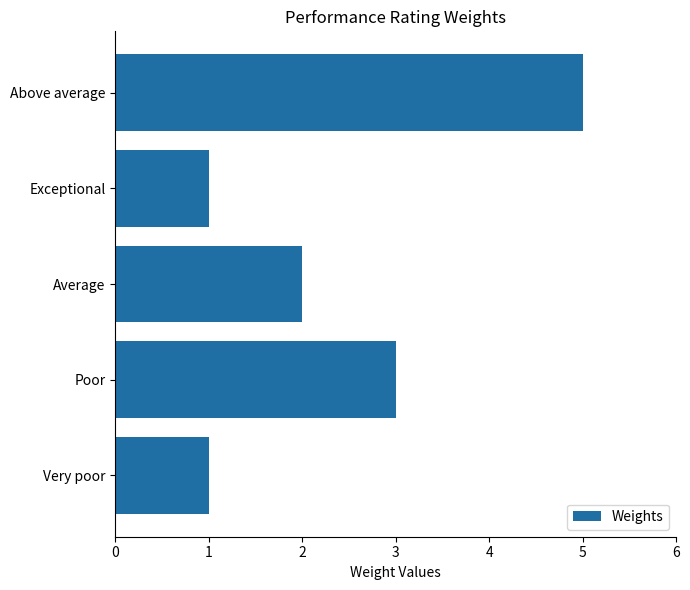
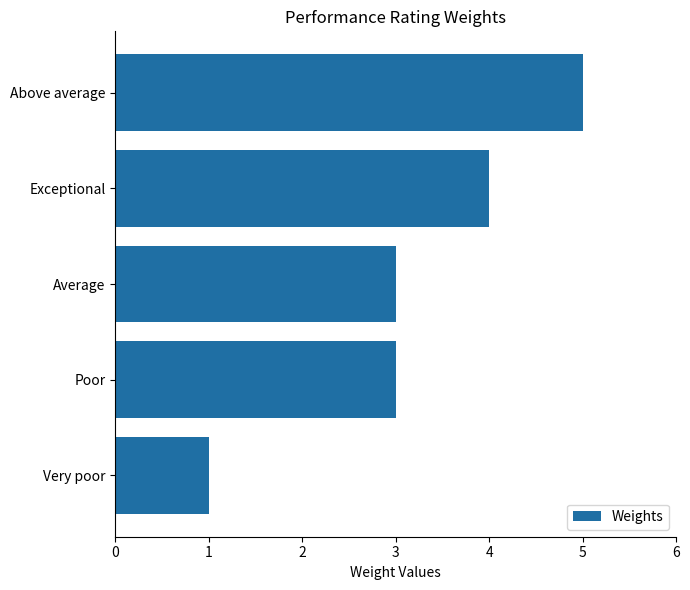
Exceptional: 1 -> 4
Average: 2 -> 3
